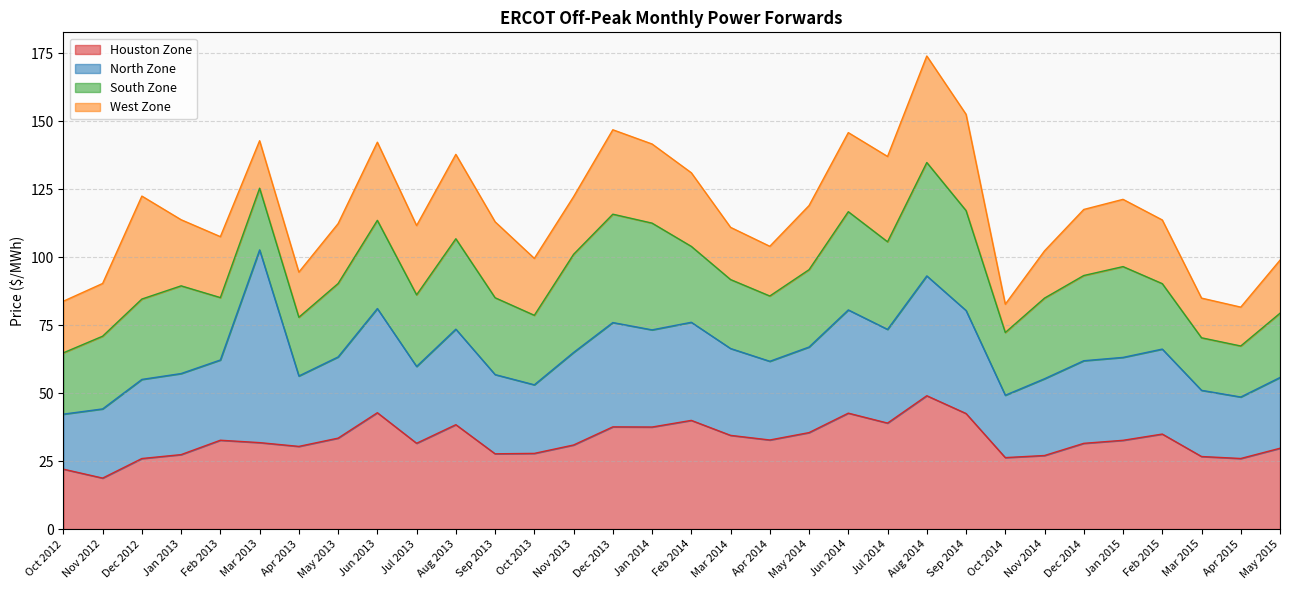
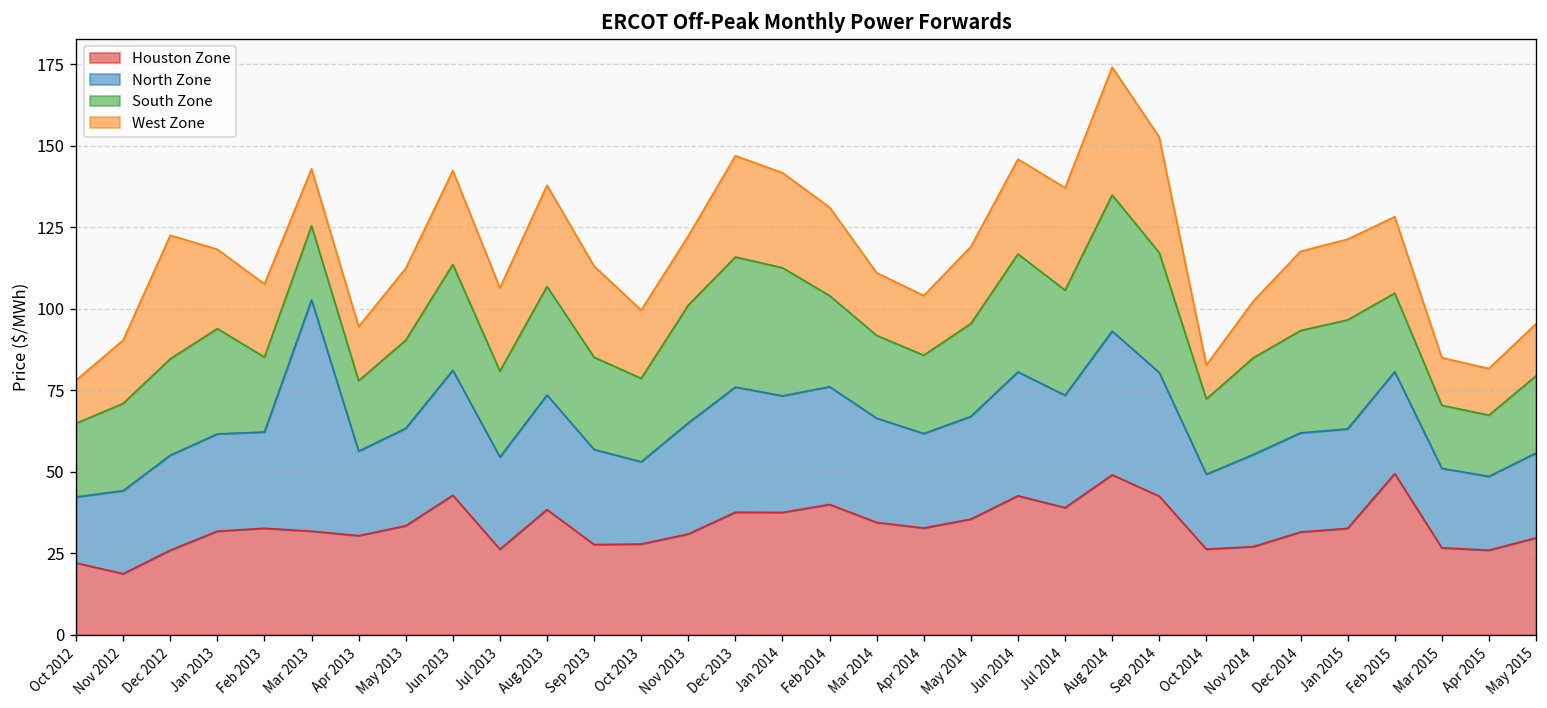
West Zone, Oct 2012: 19 -> 13
Houston Zone, Jan 2013: 27 -> 32
Houston Zone, Jul 2013: 32 -> 26
Houston Zone, Feb 2015: 35 -> 49
West Zone, May 2015: 20 -> 16
